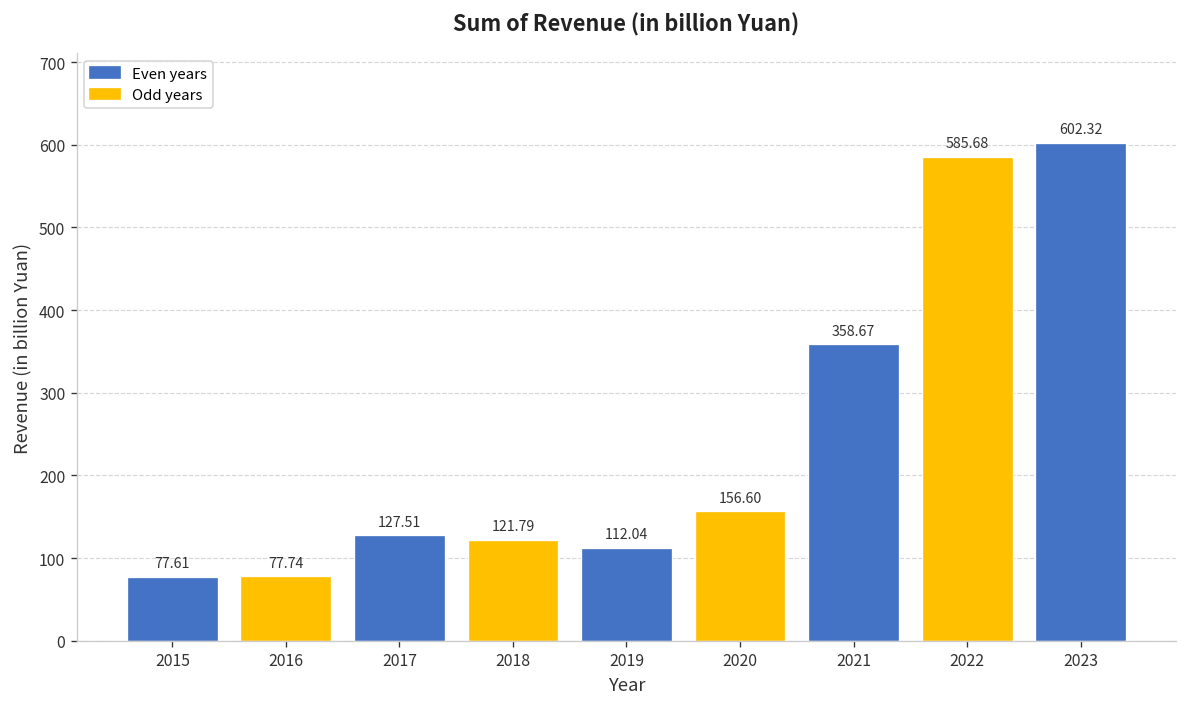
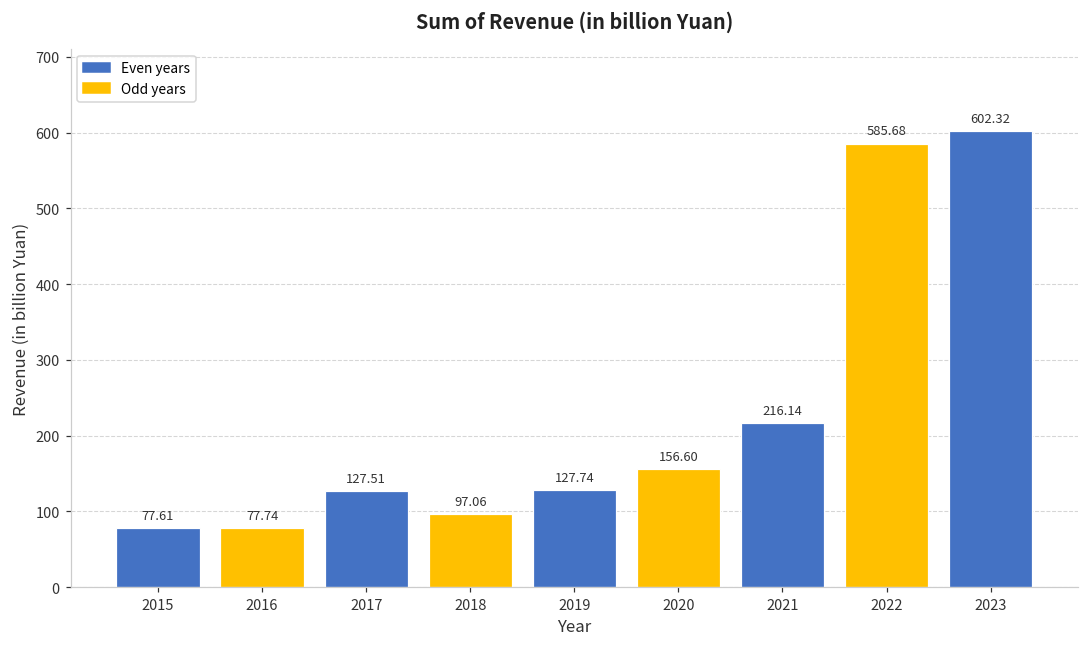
2018: 121.79 -> 97.06
2019: 112.04 -> 127.74
2021: 358.67 -> 216.14
